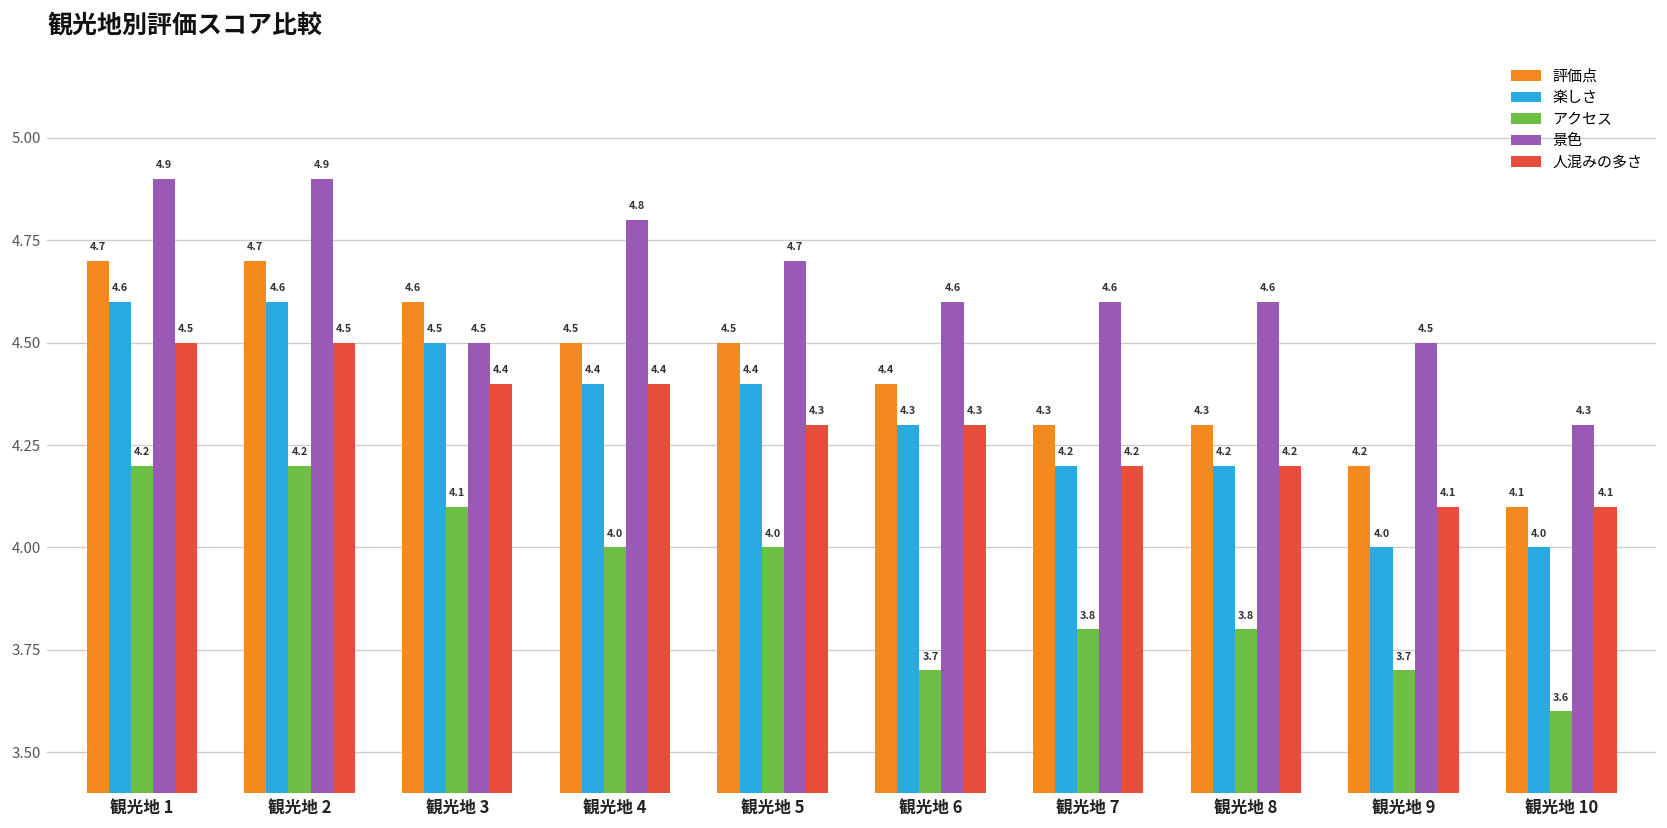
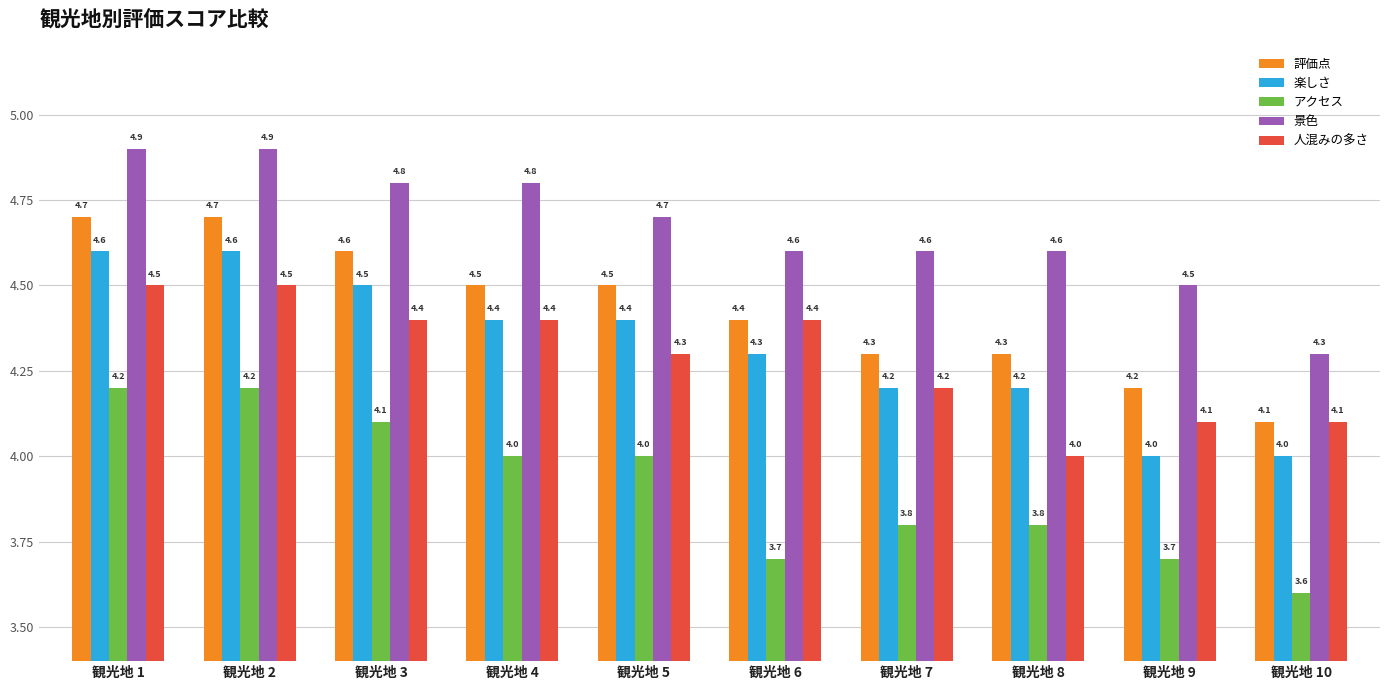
景色, 観光地 3: 4.5 -> 4.8
人混みの多さ, 観光地 6: 4.3 -> 4.4
人混みの多さ, 観光地 8: 4.2 -> 4.0
